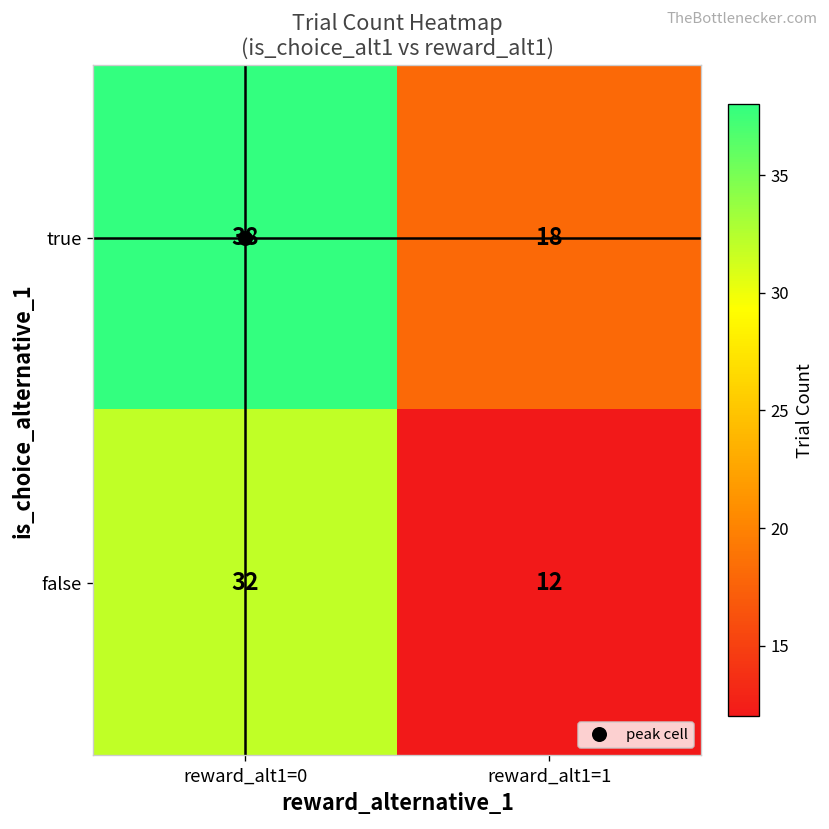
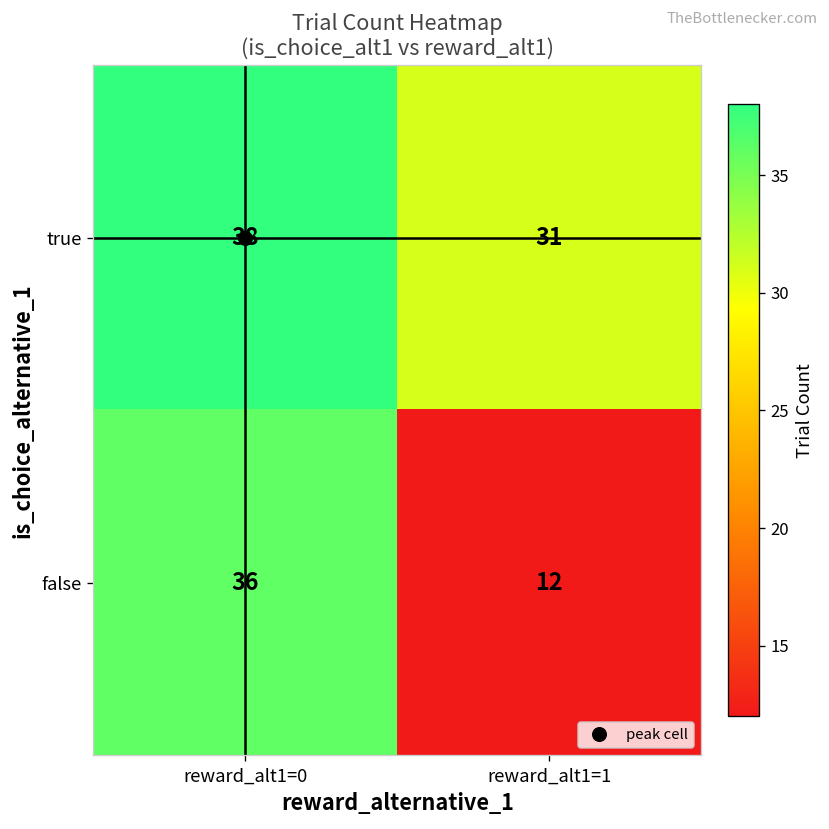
true, reward_alt1=1: 18 -> 31
false, reward_alt1=0: 32 -> 36
